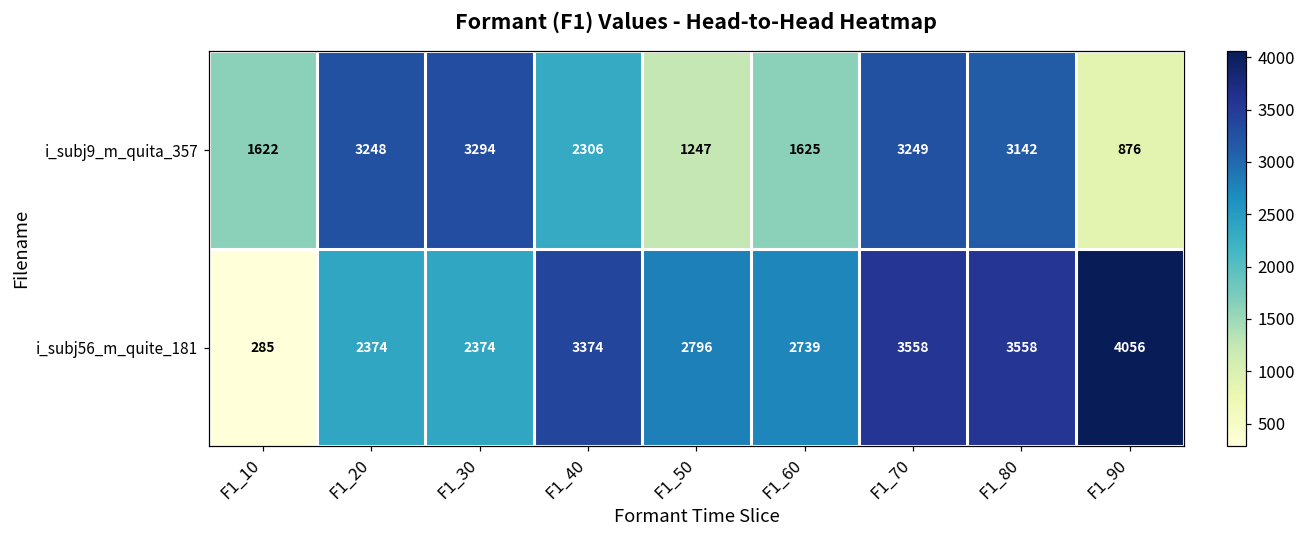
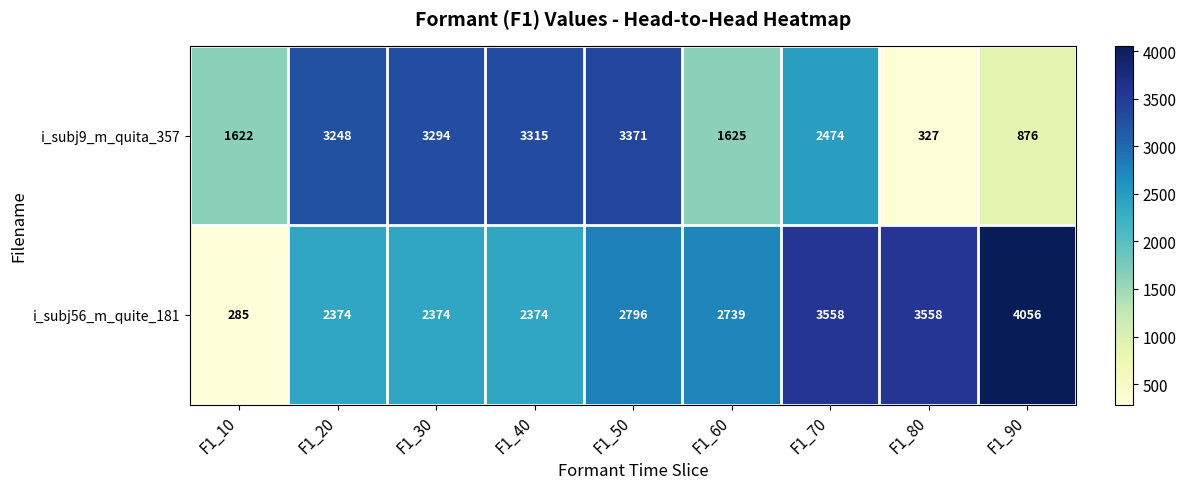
i_subj9_m_quita_357, F1_40: 2306 -> 3315
i_subj9_m_quita_357, F1_50: 1247 -> 3371
i_subj9_m_quita_357, F1_70: 3249 -> 2474
i_subj9_m_quita_357, F1_80: 3142 -> 327
i_subj56_m_quite_181, F1_40: 3374 -> 2374
